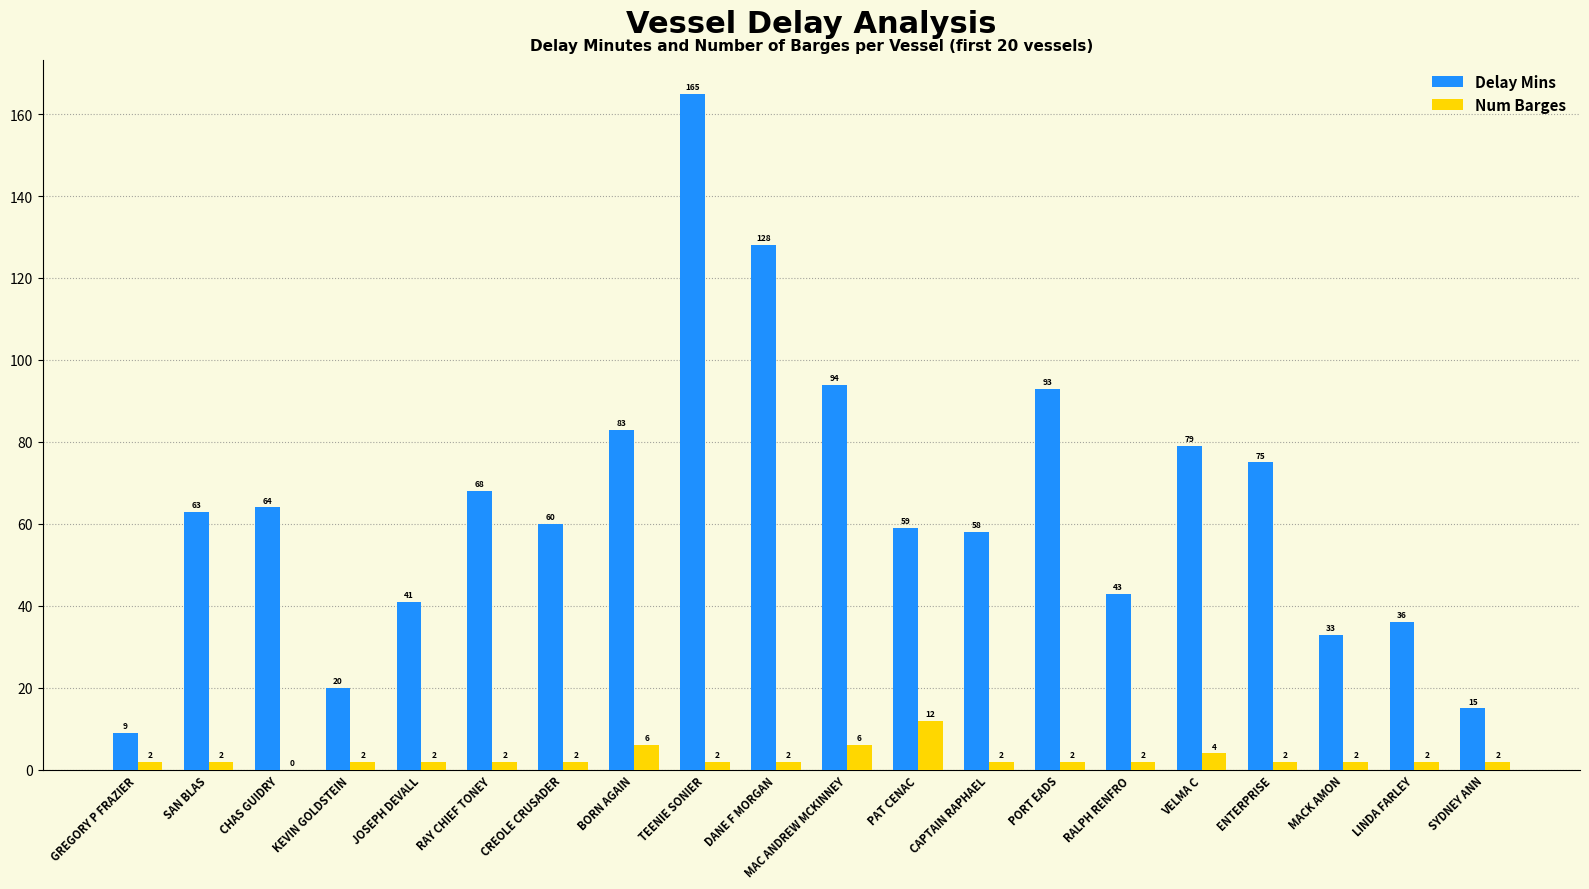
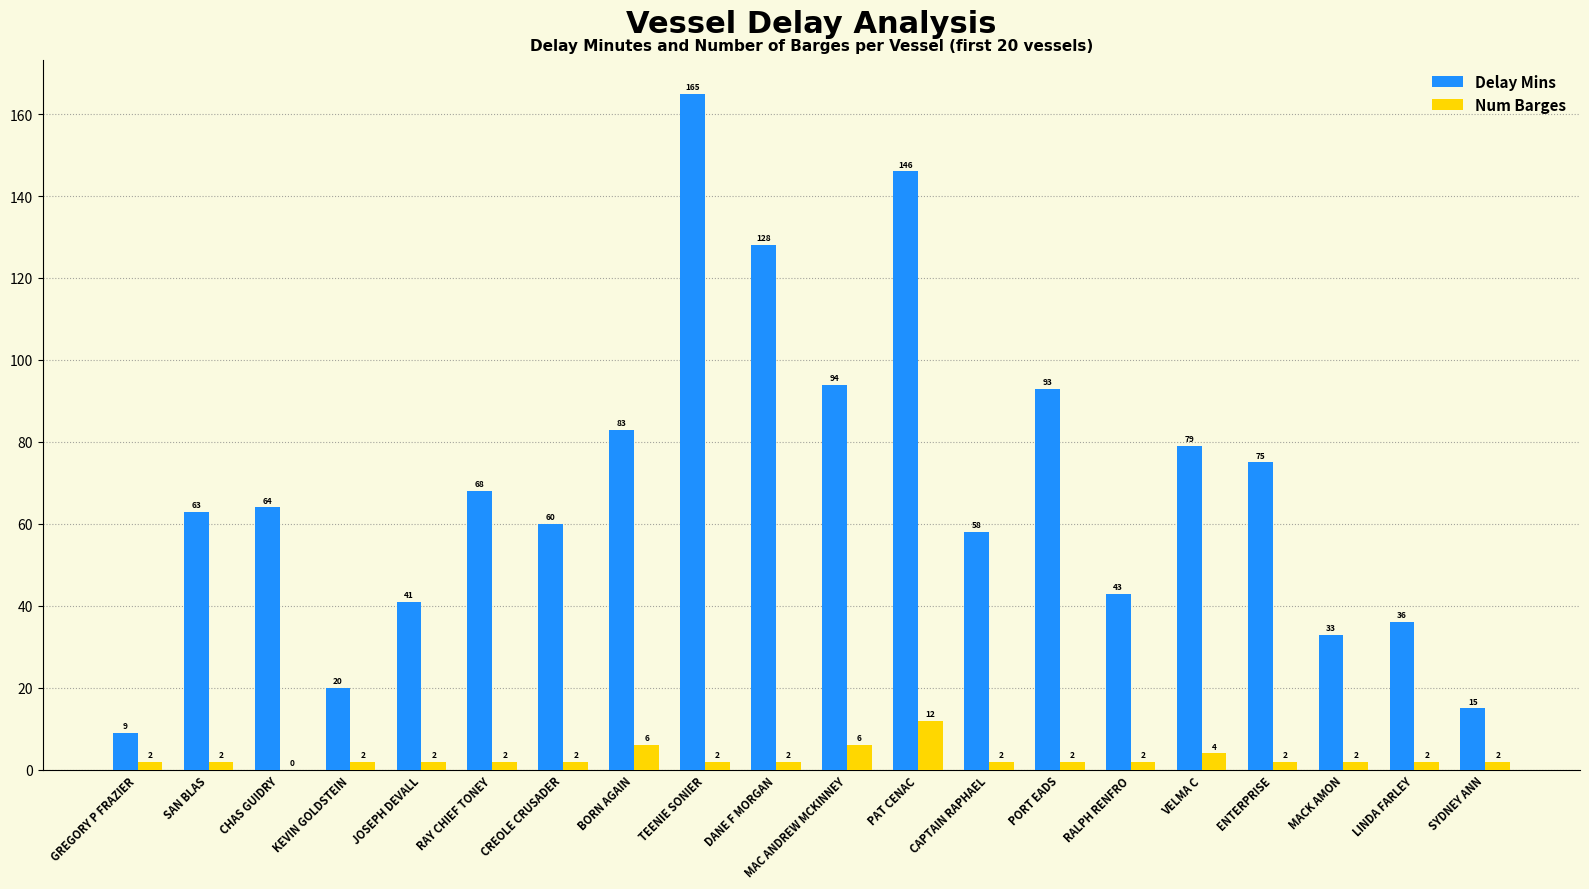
Delay Mins, PAT CENAC: 59 -> 146
